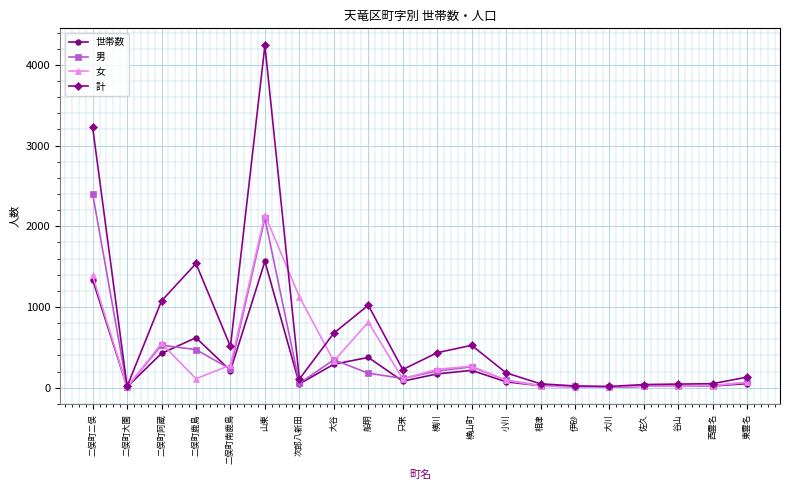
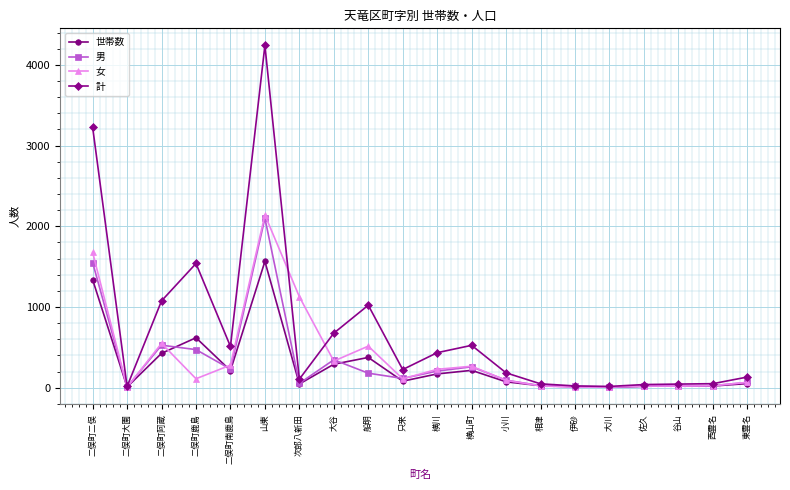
男, 二俣町二俣: 2400 -> 1600
女, 二俣町二俣: 1400 -> 1700
女, 船明: 800 -> 500
